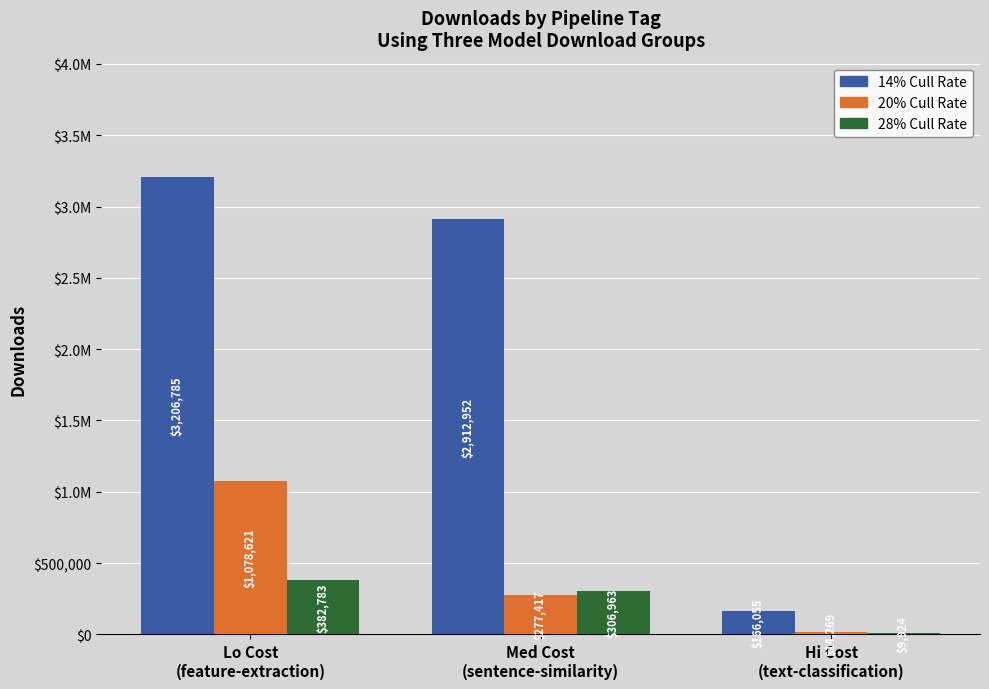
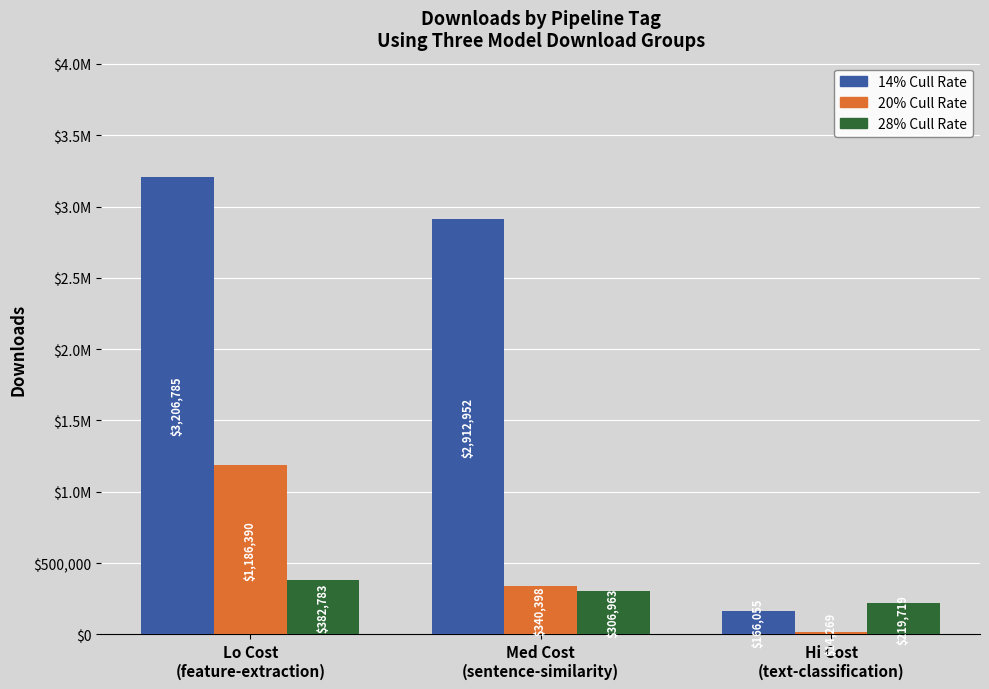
20% Cull Rate, Lo Cost (feature-extraction): $1,078,621 -> $1,186,390
20% Cull Rate, Med Cost (sentence-similarity): $277,417 -> $340,398
28% Cull Rate, Hi Cost (text-classification): $10,000 -> $220,000
